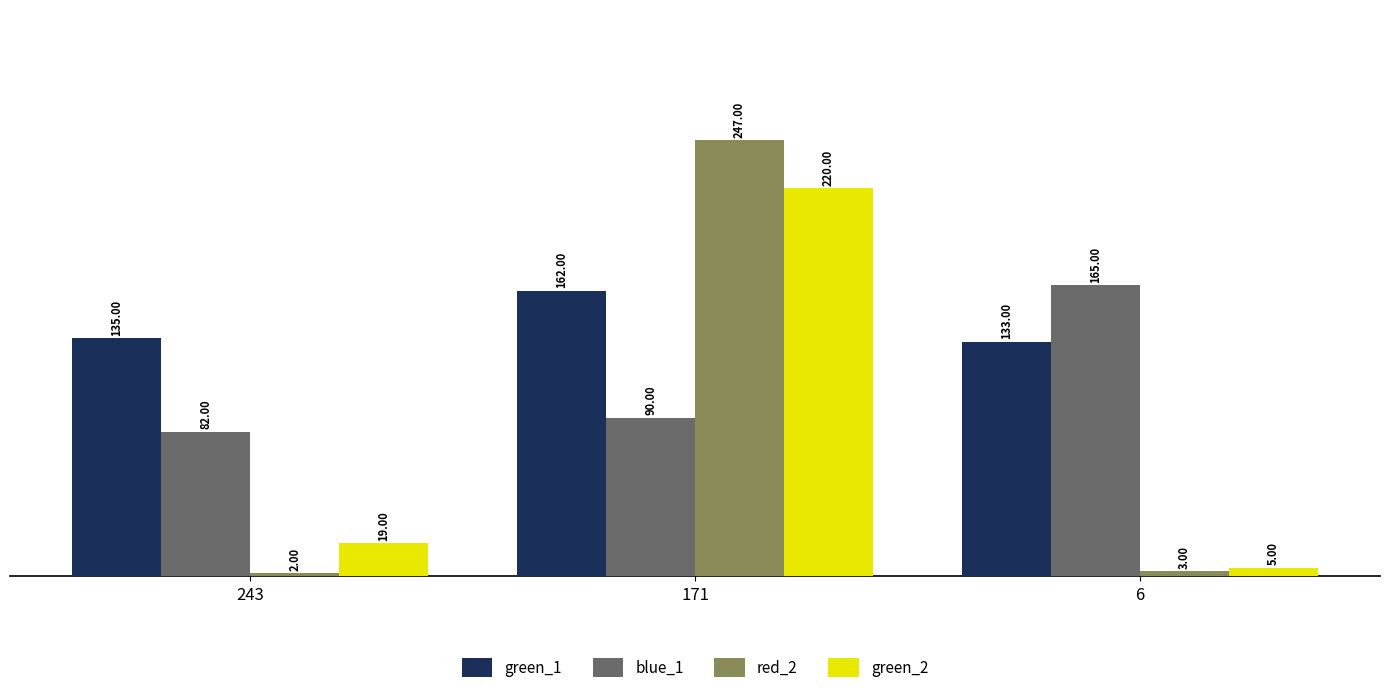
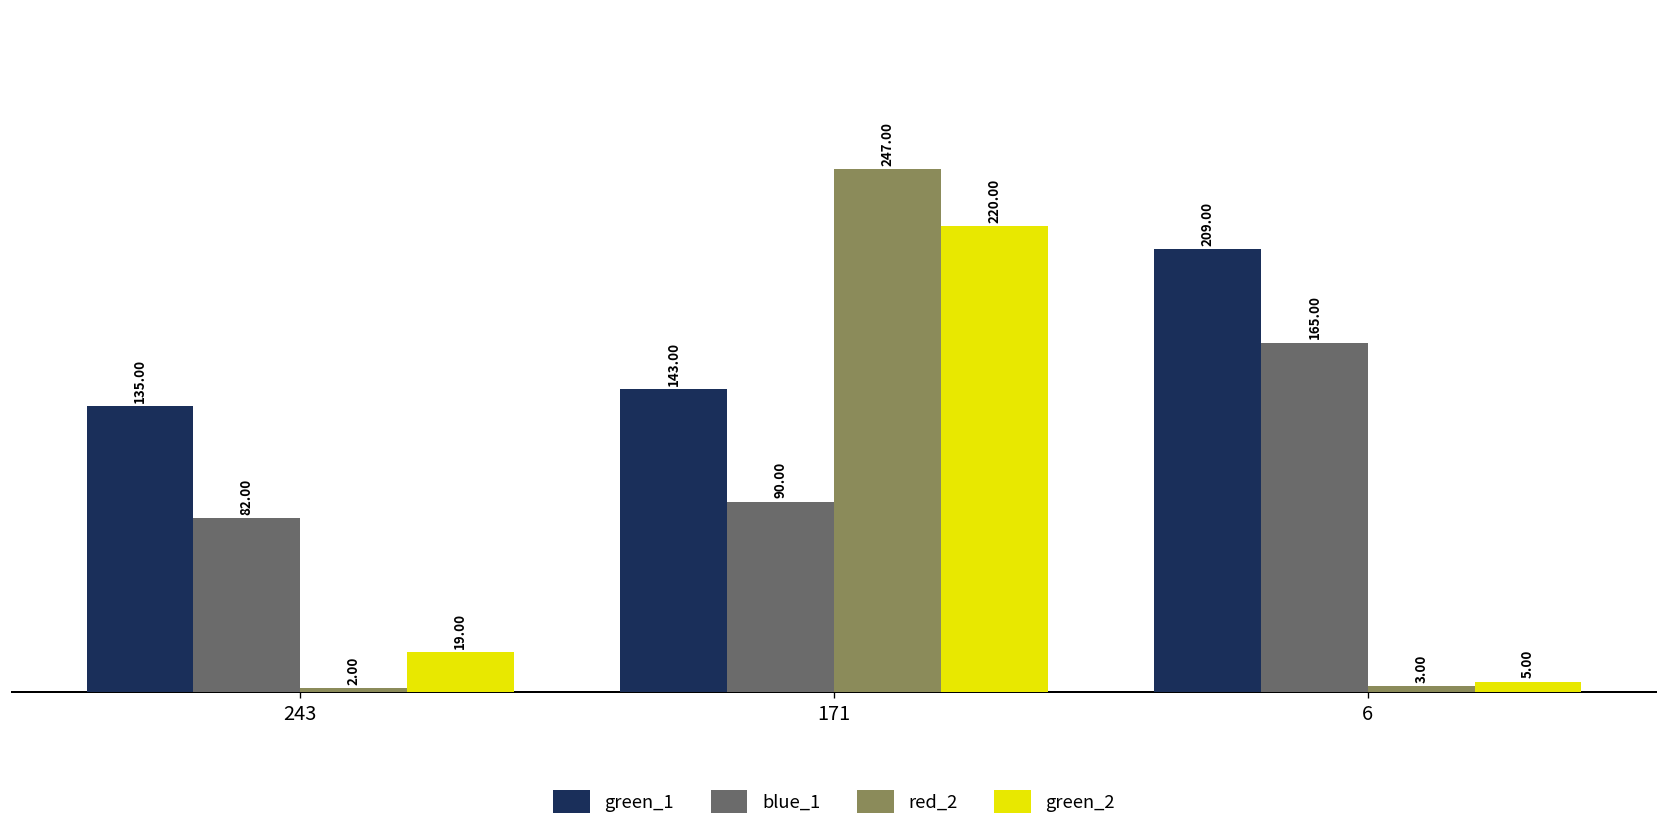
green_1, 171: 162.00 -> 143.00
green_1, 6: 133.00 -> 209.00
